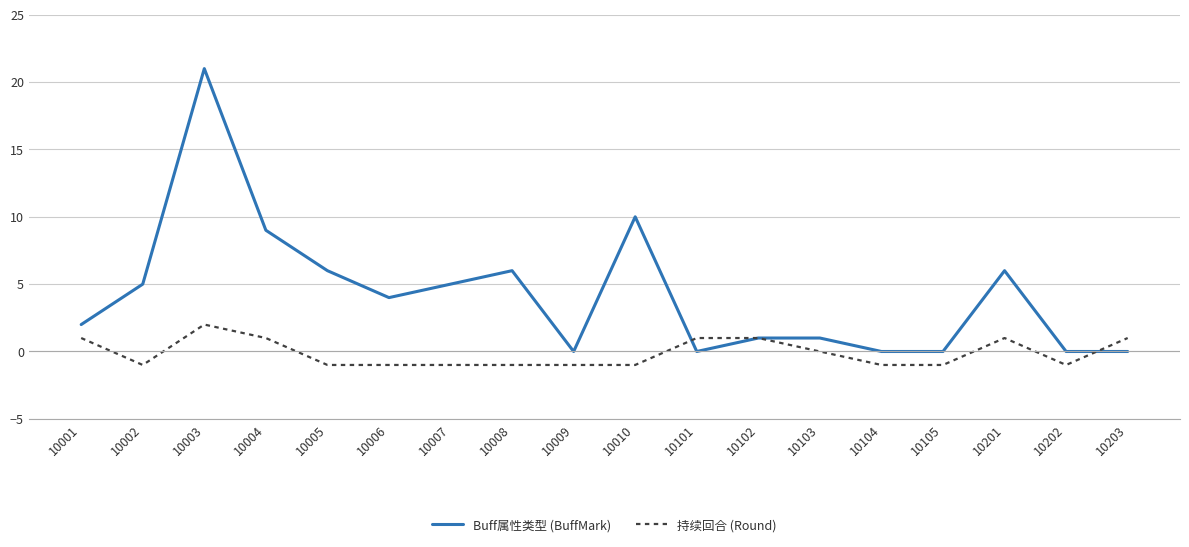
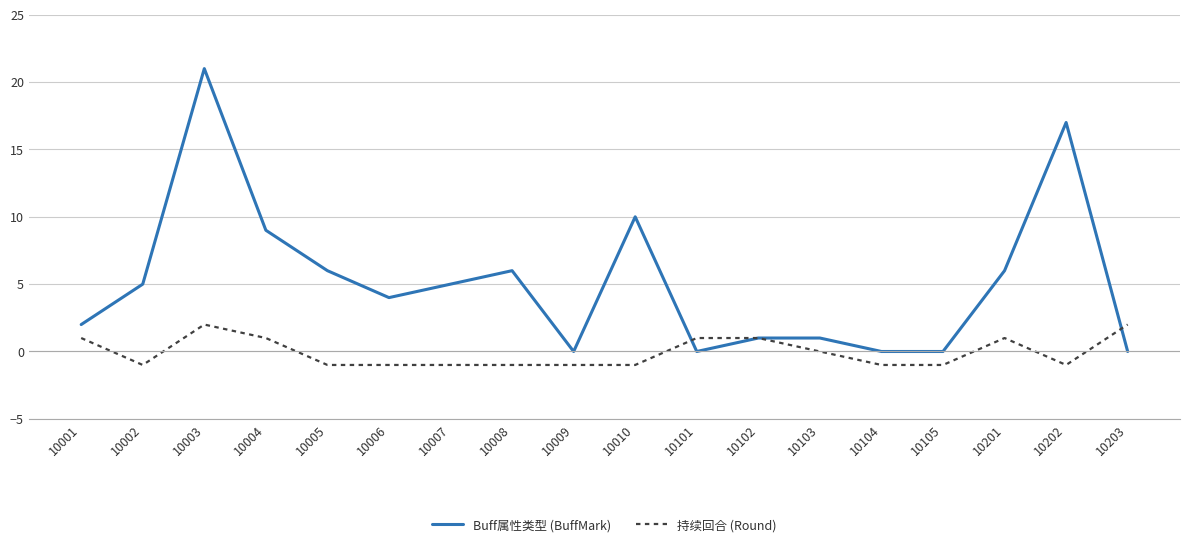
Buff属性类型 (BuffMark), 10202: 0 -> 17
持续回合 (Round), 10203: 1 -> 2
